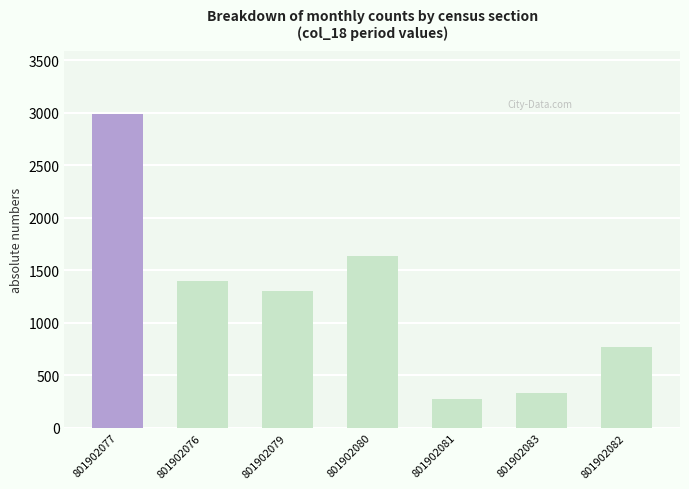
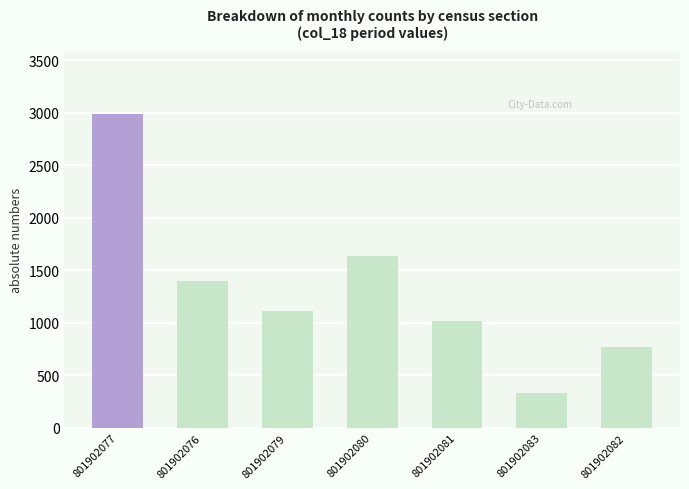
801902079: 1300 -> 1110
801902081: 280 -> 1020
